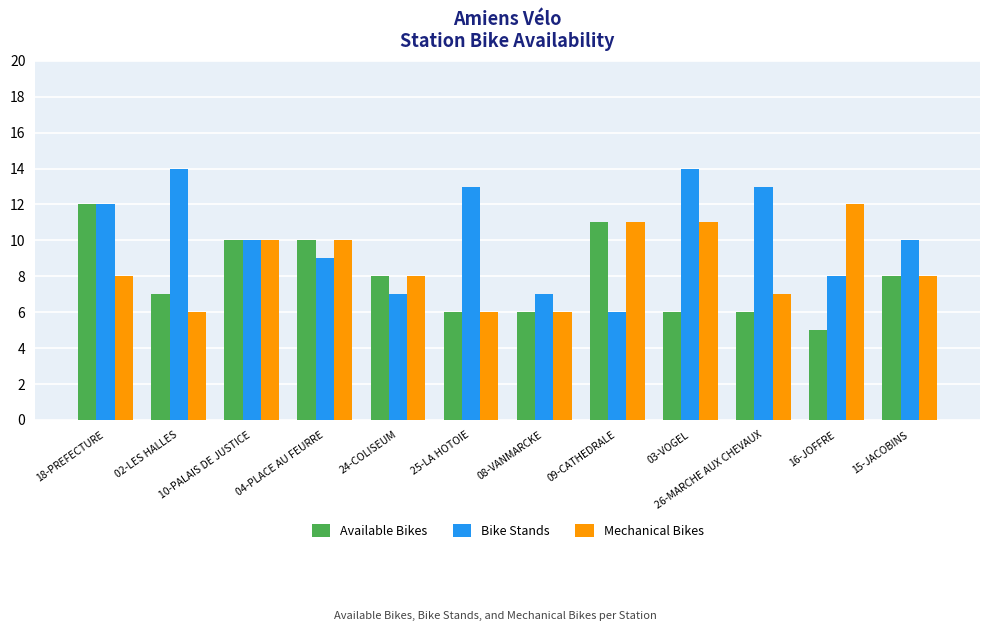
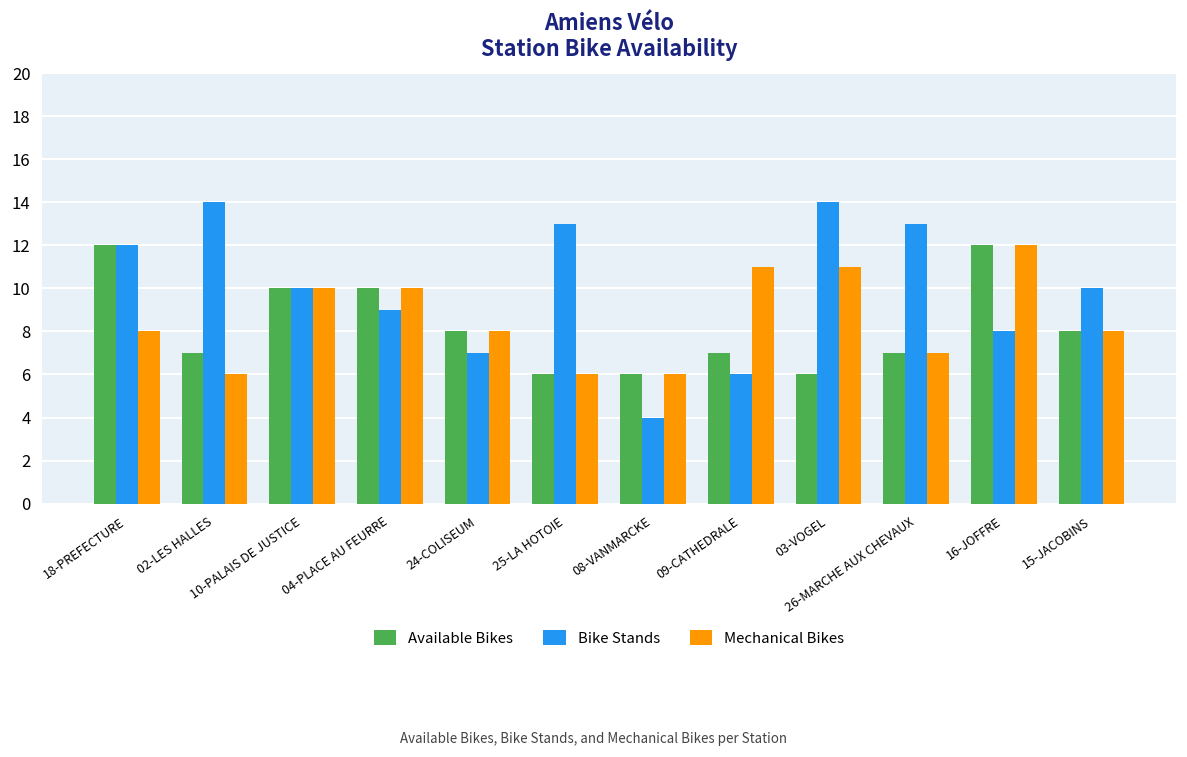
Bike Stands, 08-VANMARCKE: 7 -> 4
Available Bikes, 09-CATHEDRALE: 11 -> 7
Available Bikes, 26-MARCHE AUX CHEVAUX: 6 -> 7
Available Bikes, 16-JOFFRE: 5 -> 12
